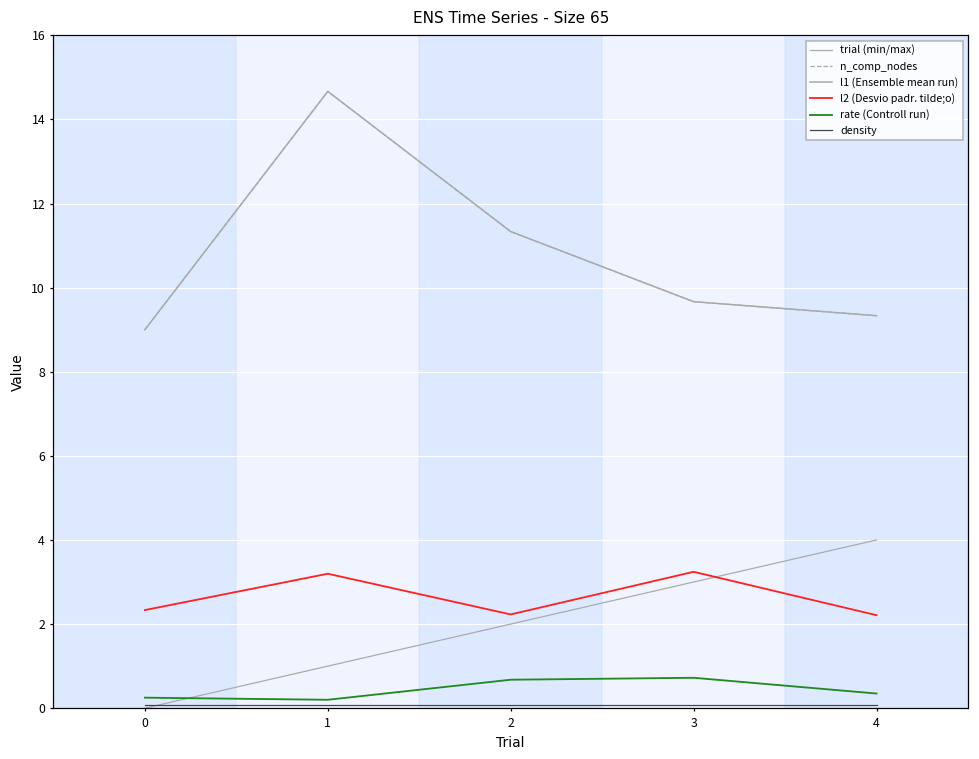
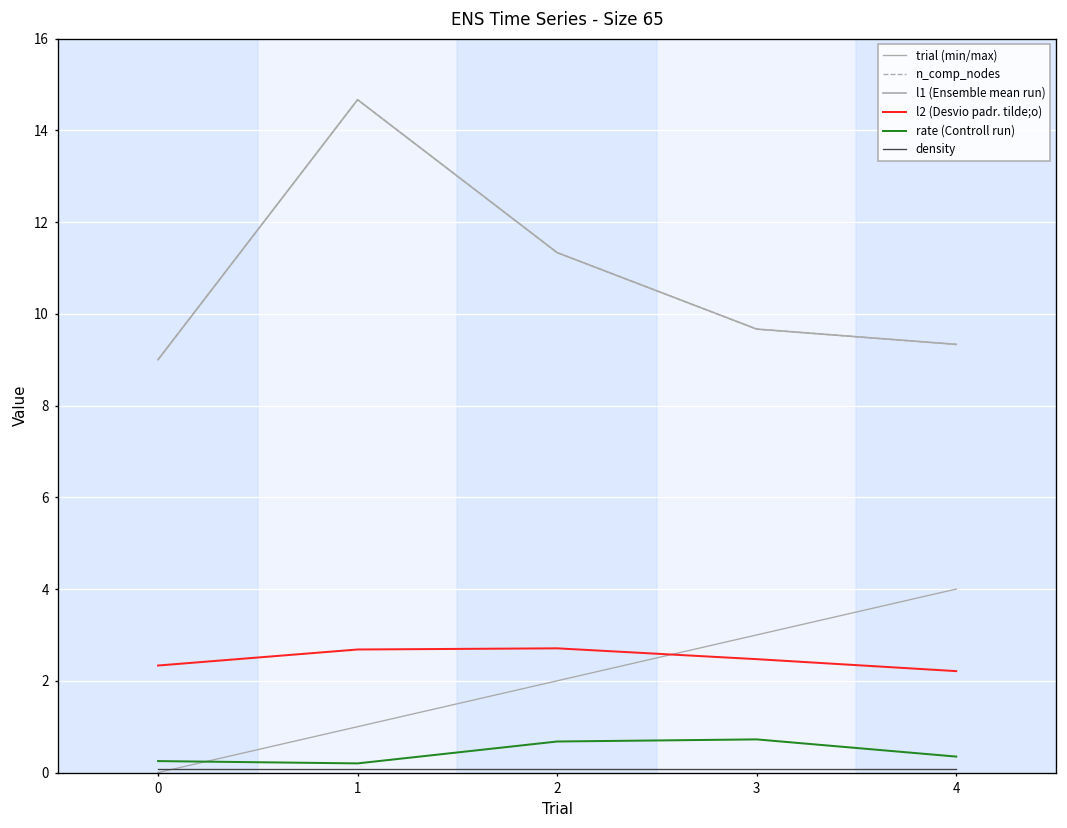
l2 (Desvio padr. tilde;o), 1: 3.2 -> 2.7
l2 (Desvio padr. tilde;o), 2: 2.2 -> 2.7
l2 (Desvio padr. tilde;o), 3: 3.2 -> 2.5
